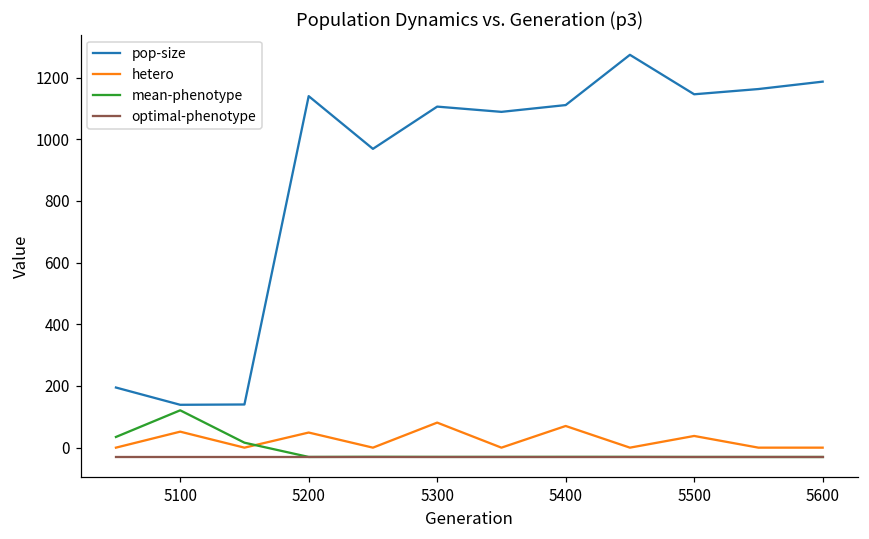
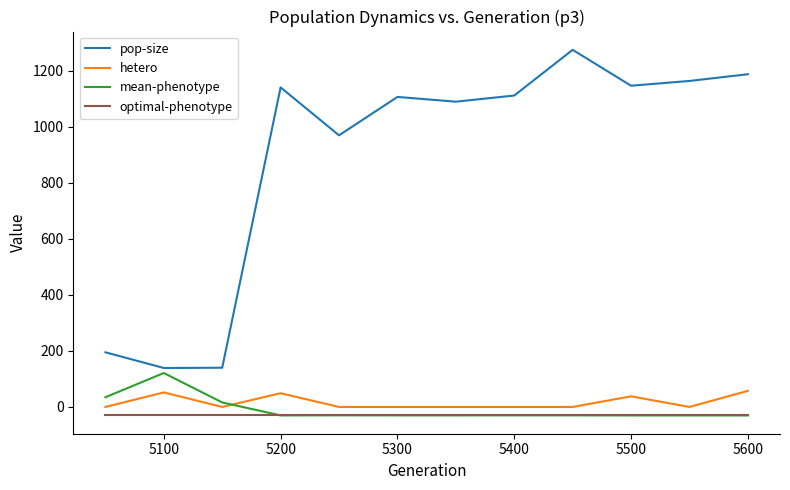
hetero, 5300: 80 -> 0
hetero, 5400: 70 -> 0
hetero, 5600: 0 -> 60
